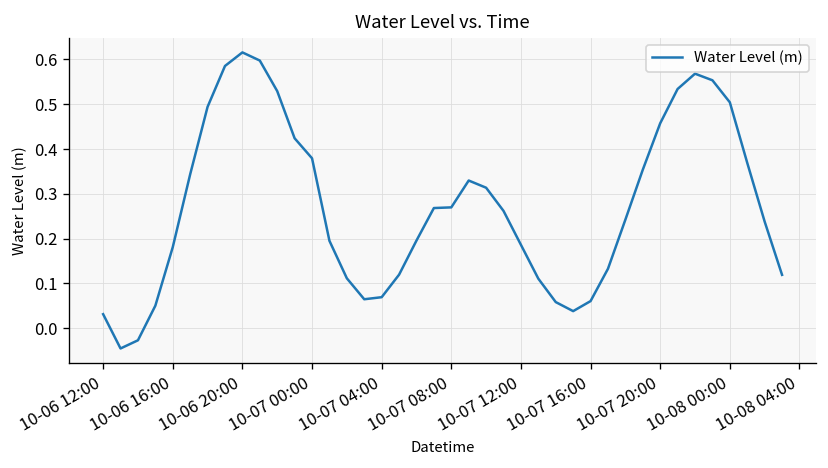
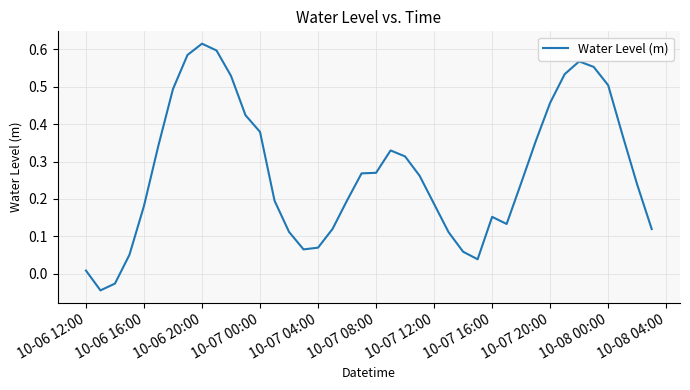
10-06 12:00: 0.03 -> 0.01
10-07 16:00: 0.06 -> 0.15
